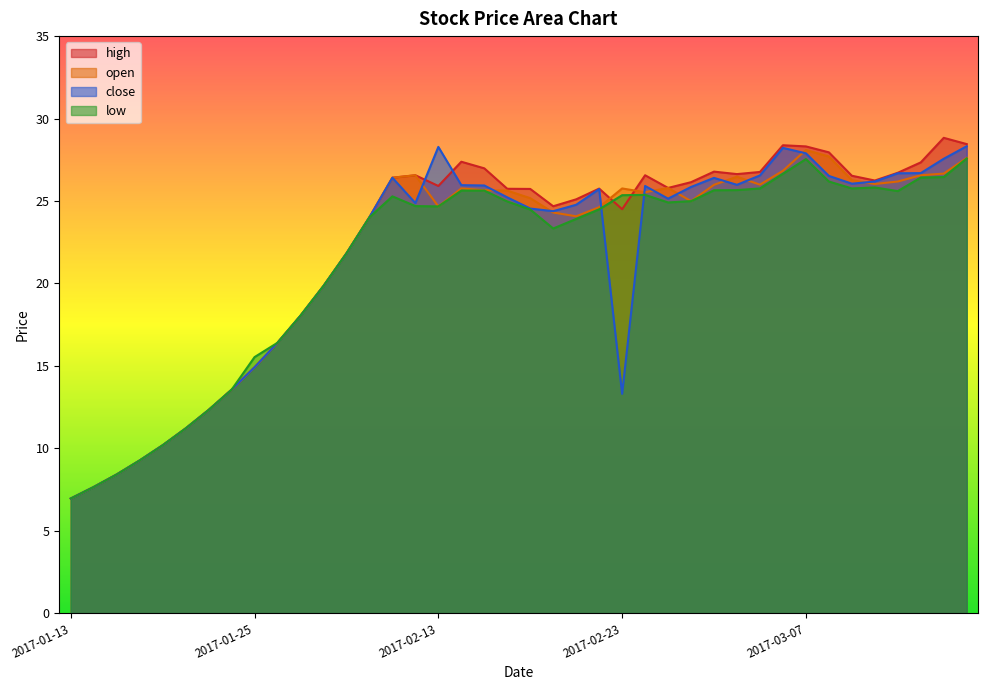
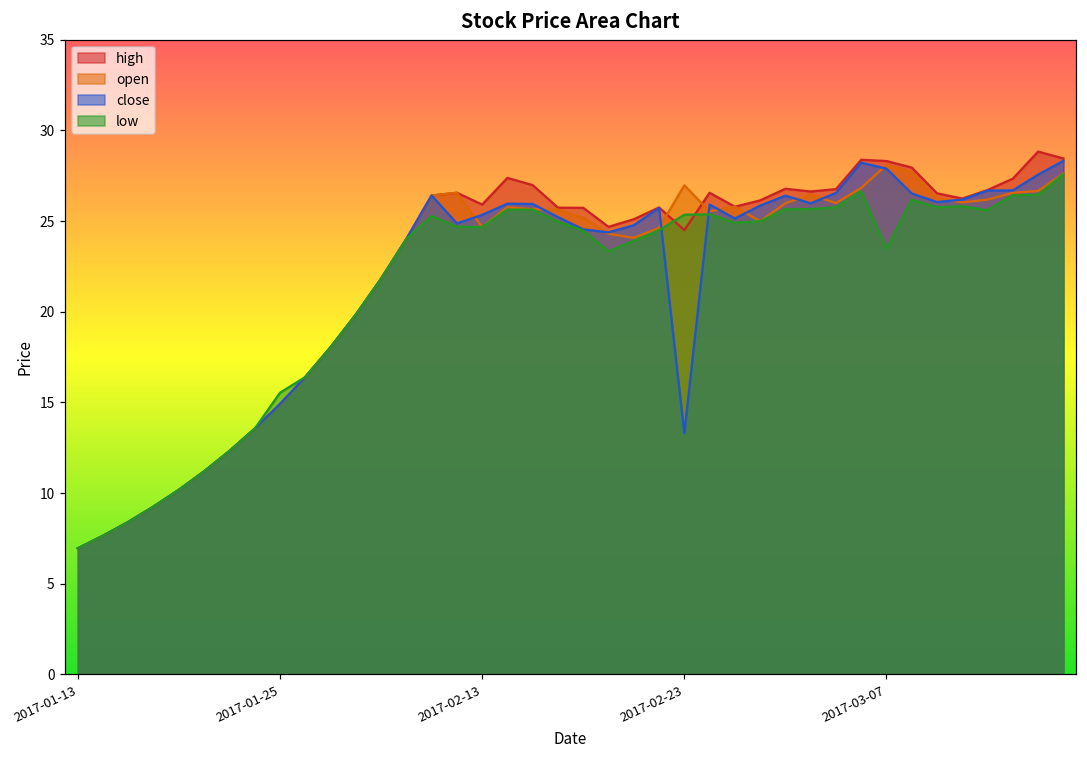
close, 2017-02-13: 28.3 -> 25.3
open, 2017-02-23: 25.8 -> 27.0
low, 2017-03-07: 27.5 -> 23.5
